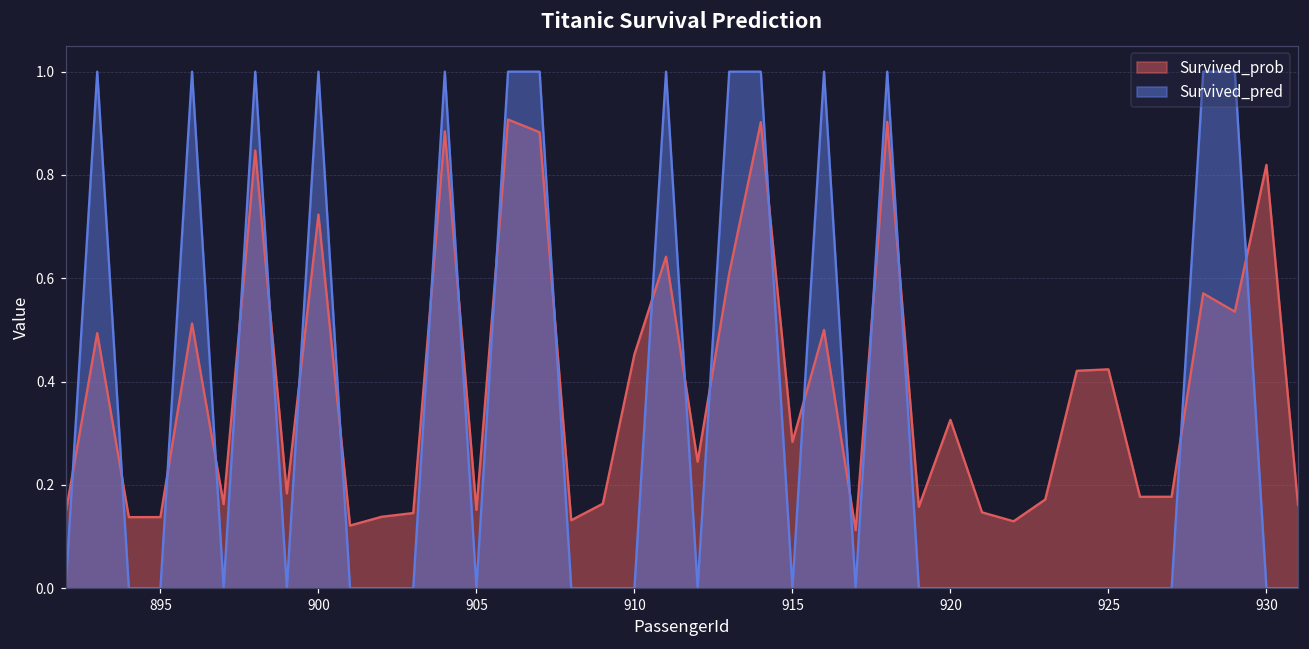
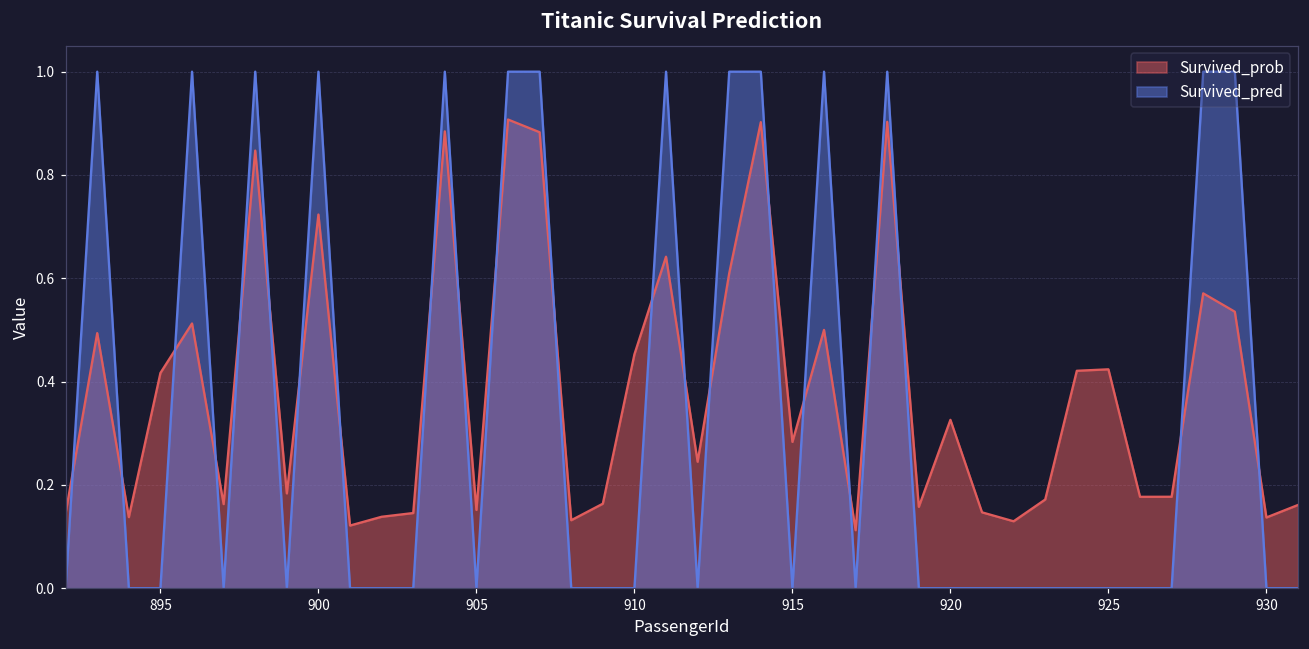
Survived_prob, 895: 0.14 -> 0.42
Survived_prob, 930: 0.82 -> 0.14
